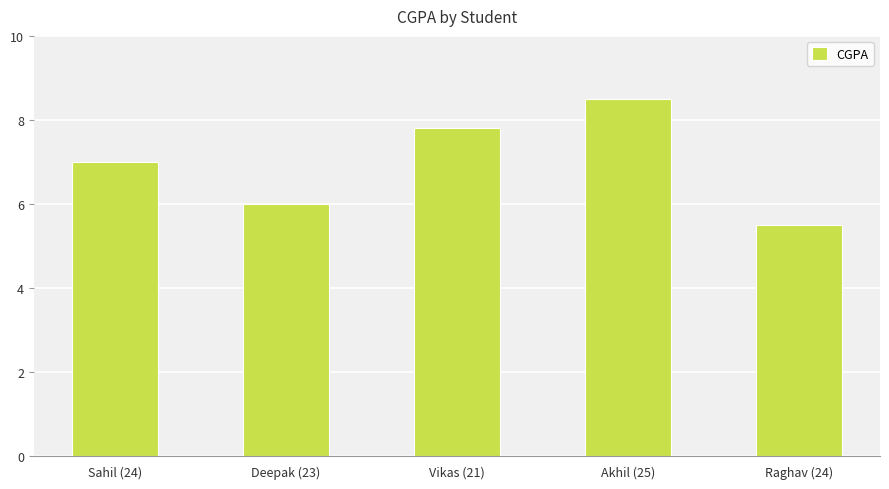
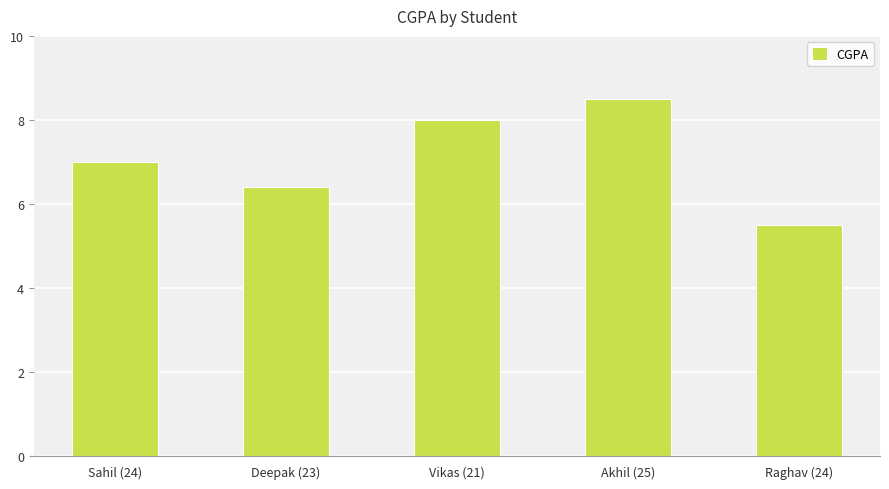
Deepak (23): 6.0 -> 6.4
Vikas (21): 7.8 -> 8.0
